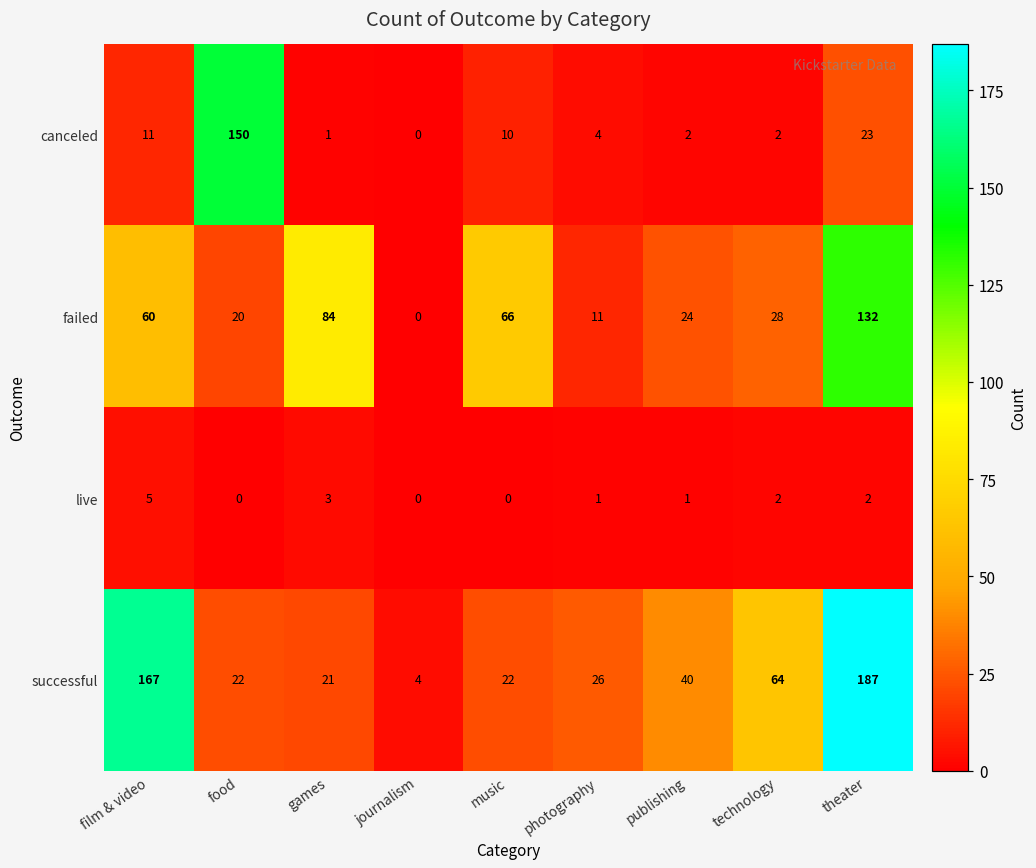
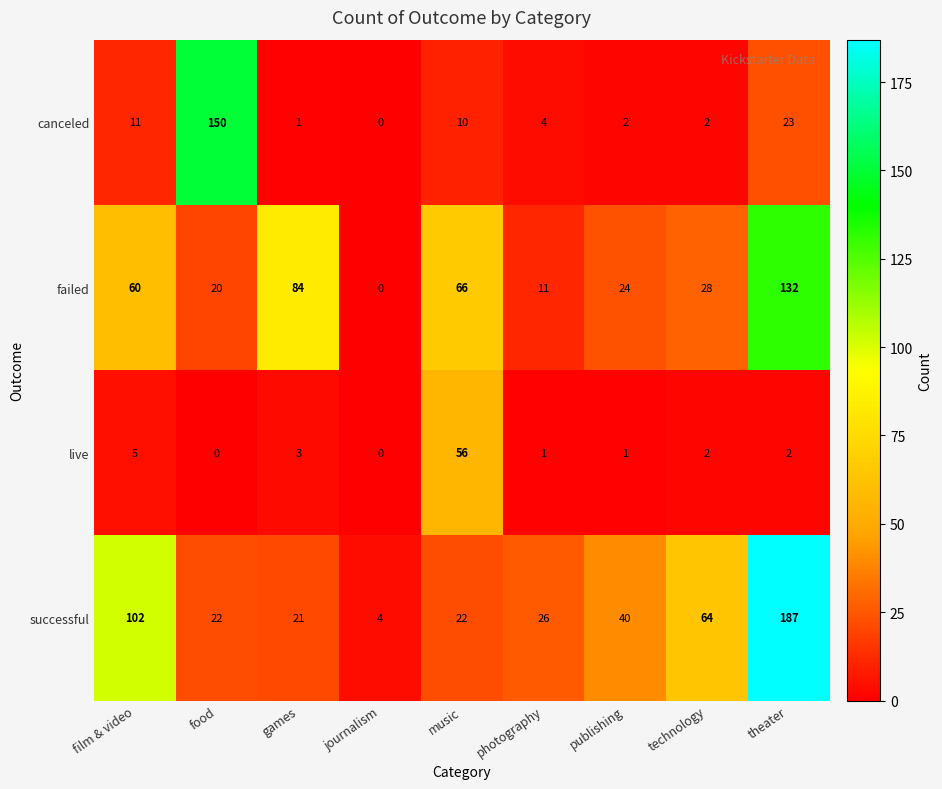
live, music: 0 -> 56
successful, film & video: 167 -> 102
